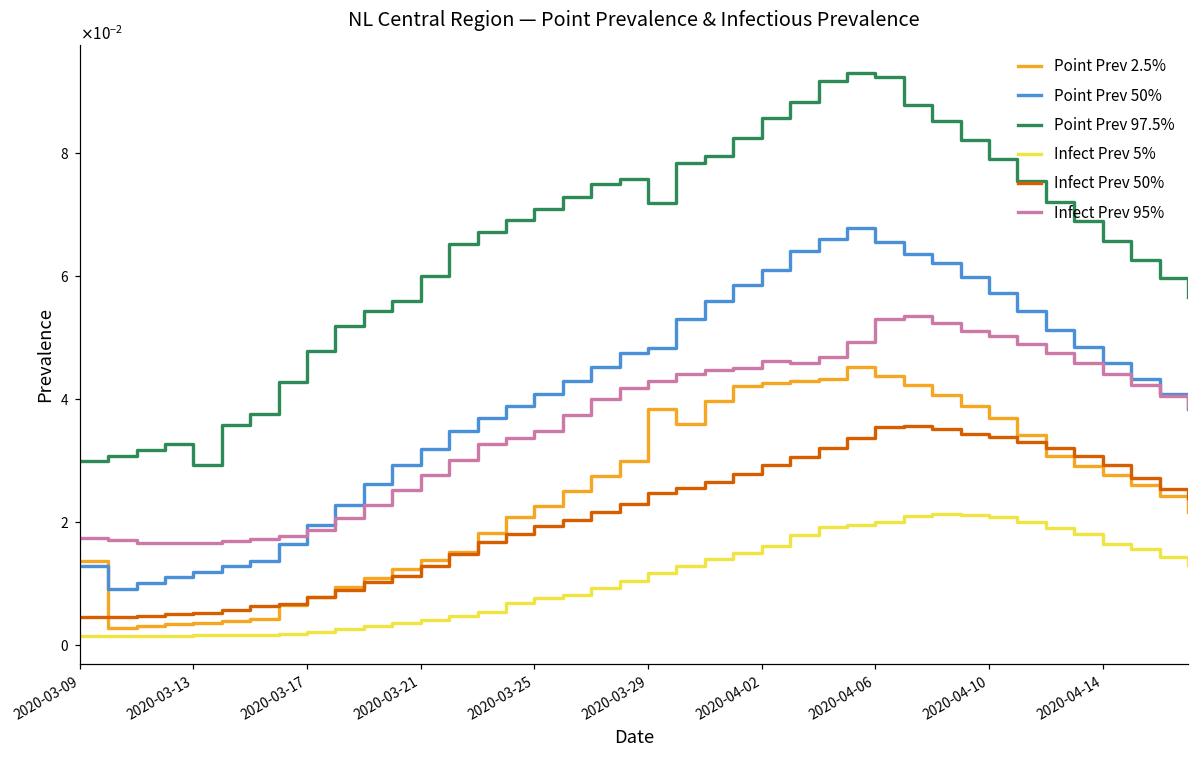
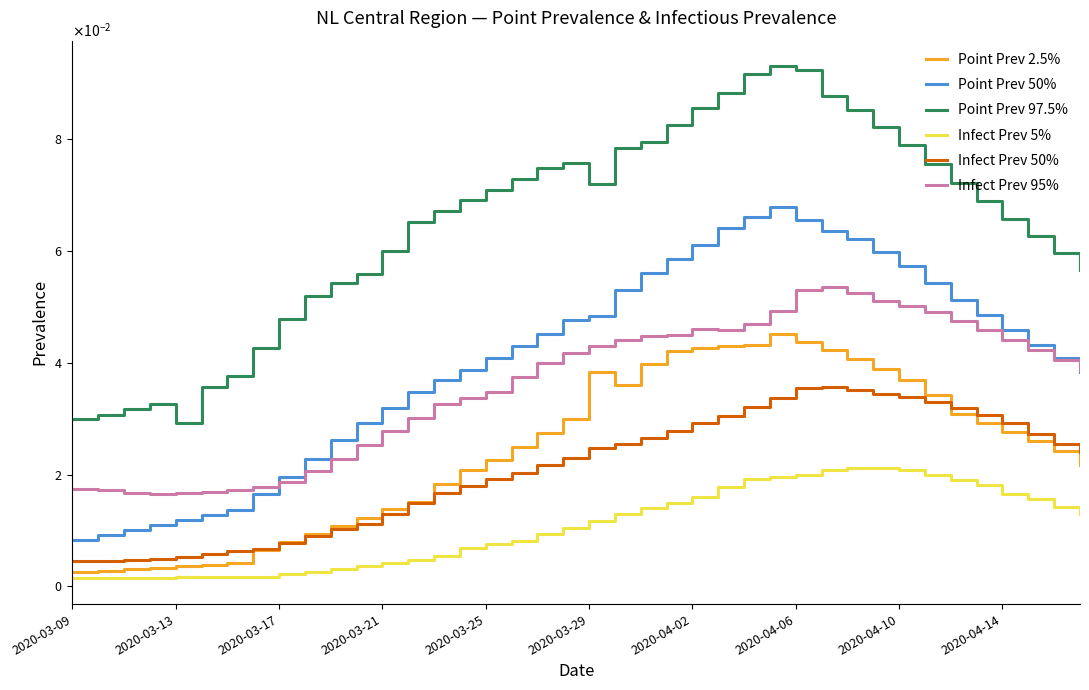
Point Prev 2.5%, 2020-03-09: 0.014 -> 0.003
Point Prev 50%, 2020-03-09: 0.013 -> 0.008
